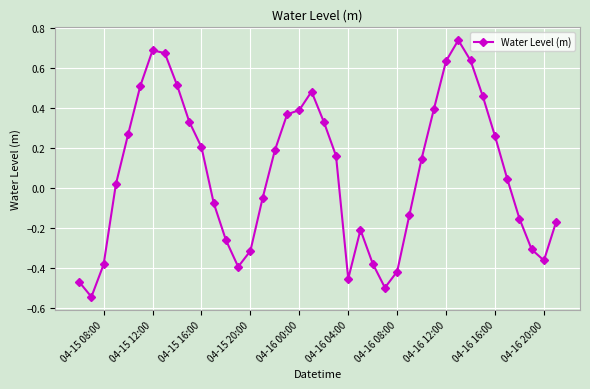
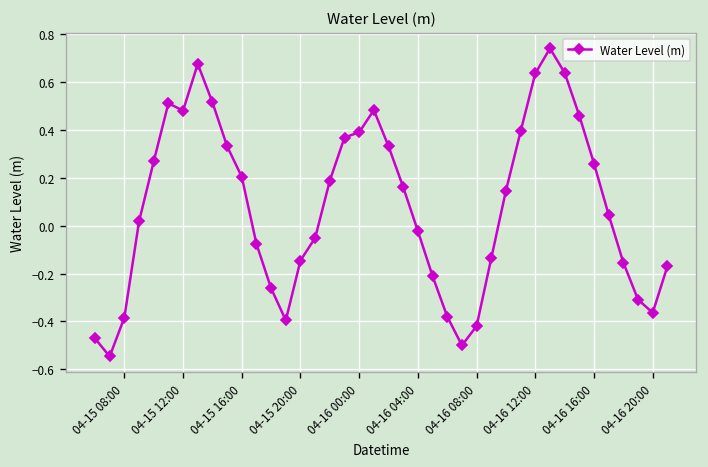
04-15 12:00: 0.69 -> 0.48
04-15 20:00: -0.32 -> -0.15
04-16 04:00: -0.46 -> -0.02
